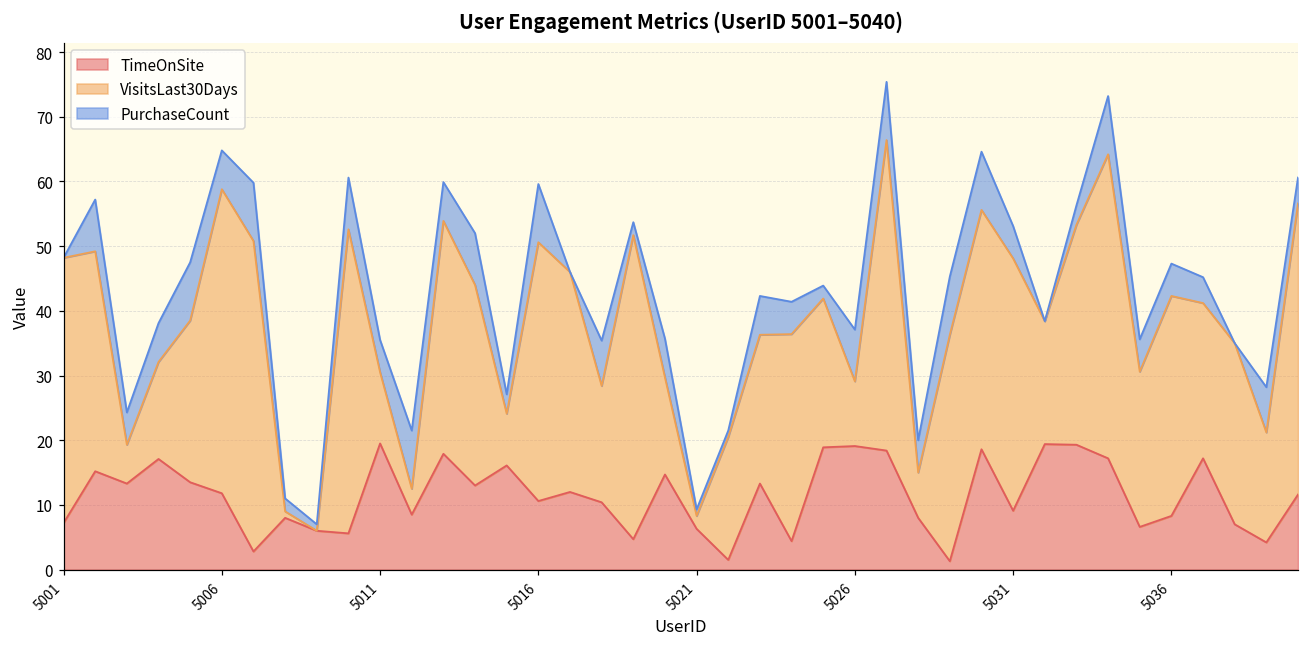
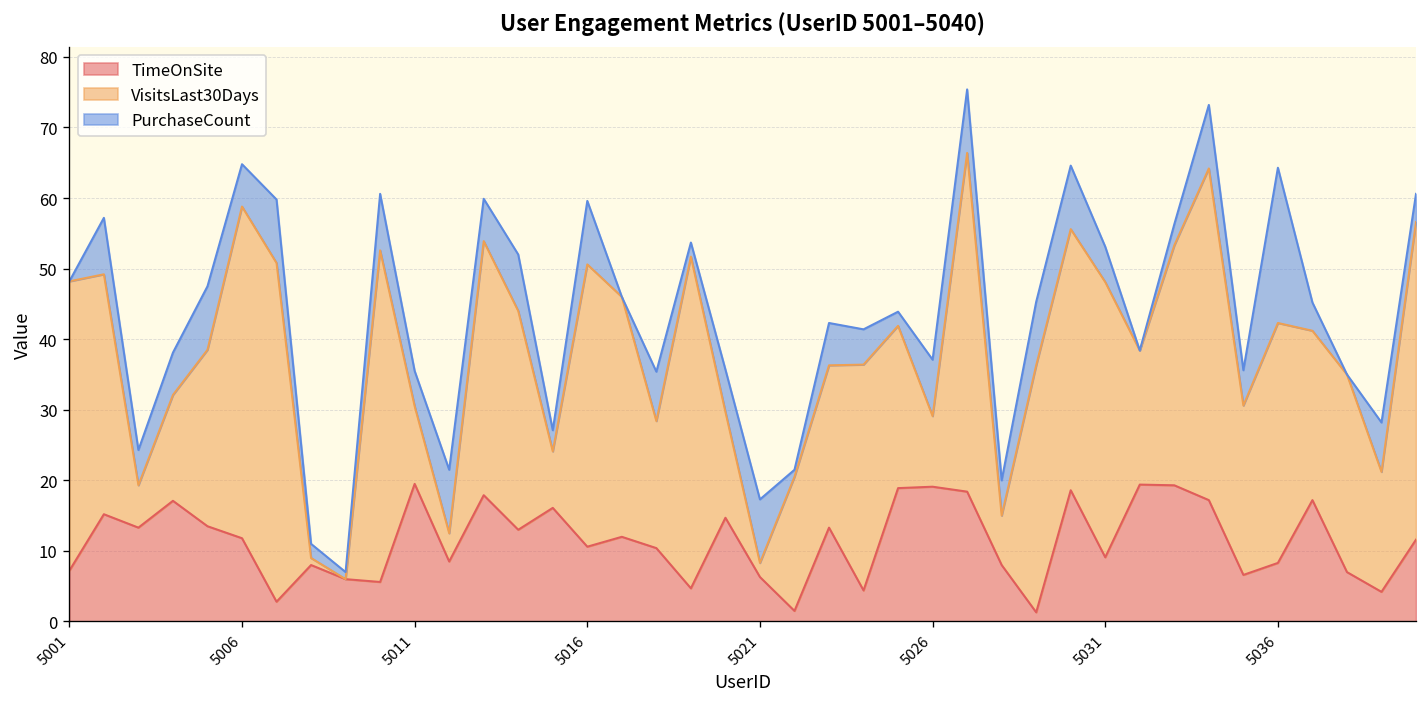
PurchaseCount, 5021: 1 -> 9
PurchaseCount, 5036: 5 -> 22
